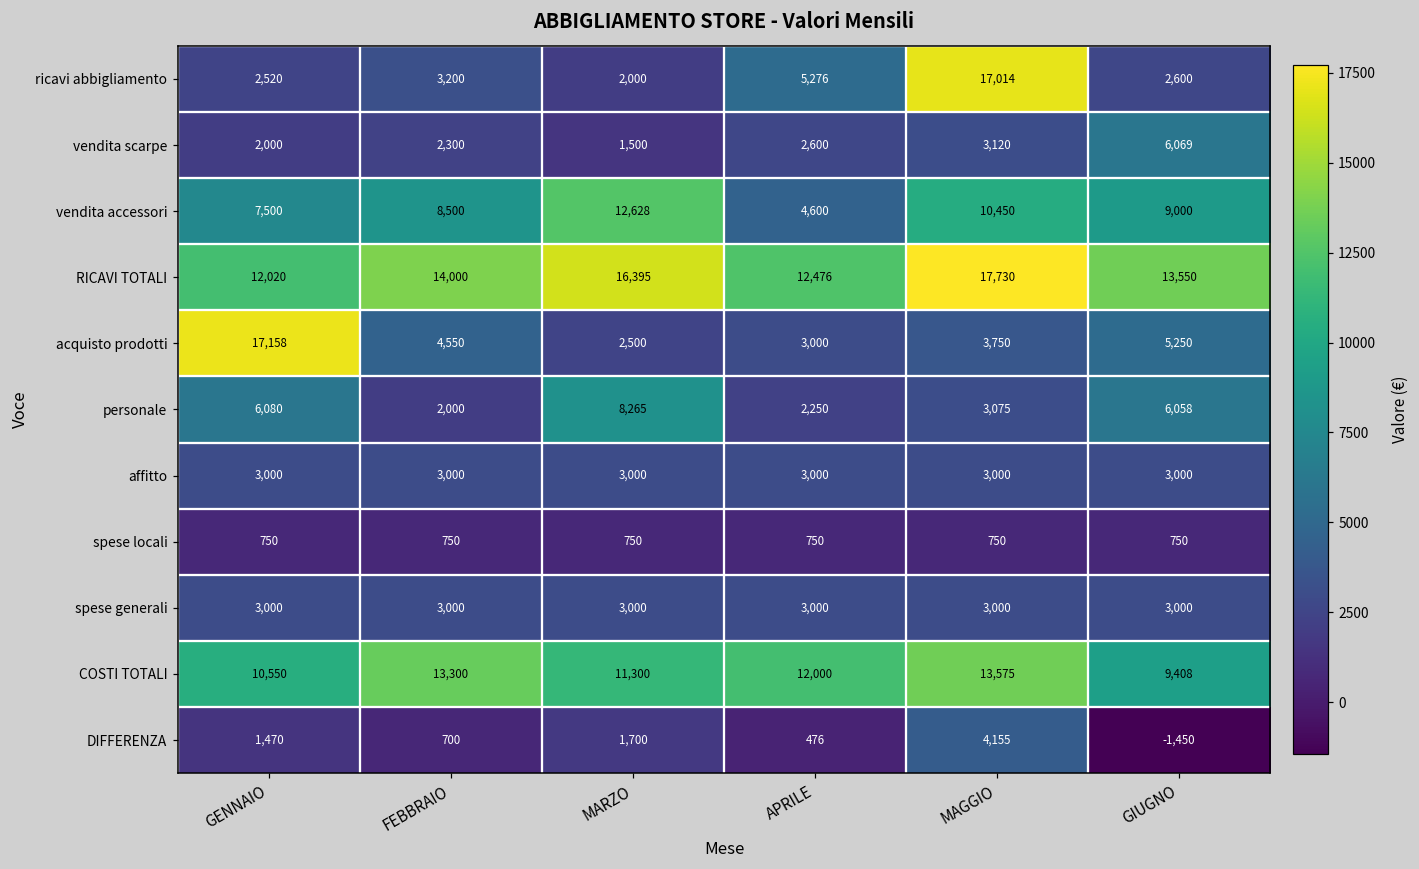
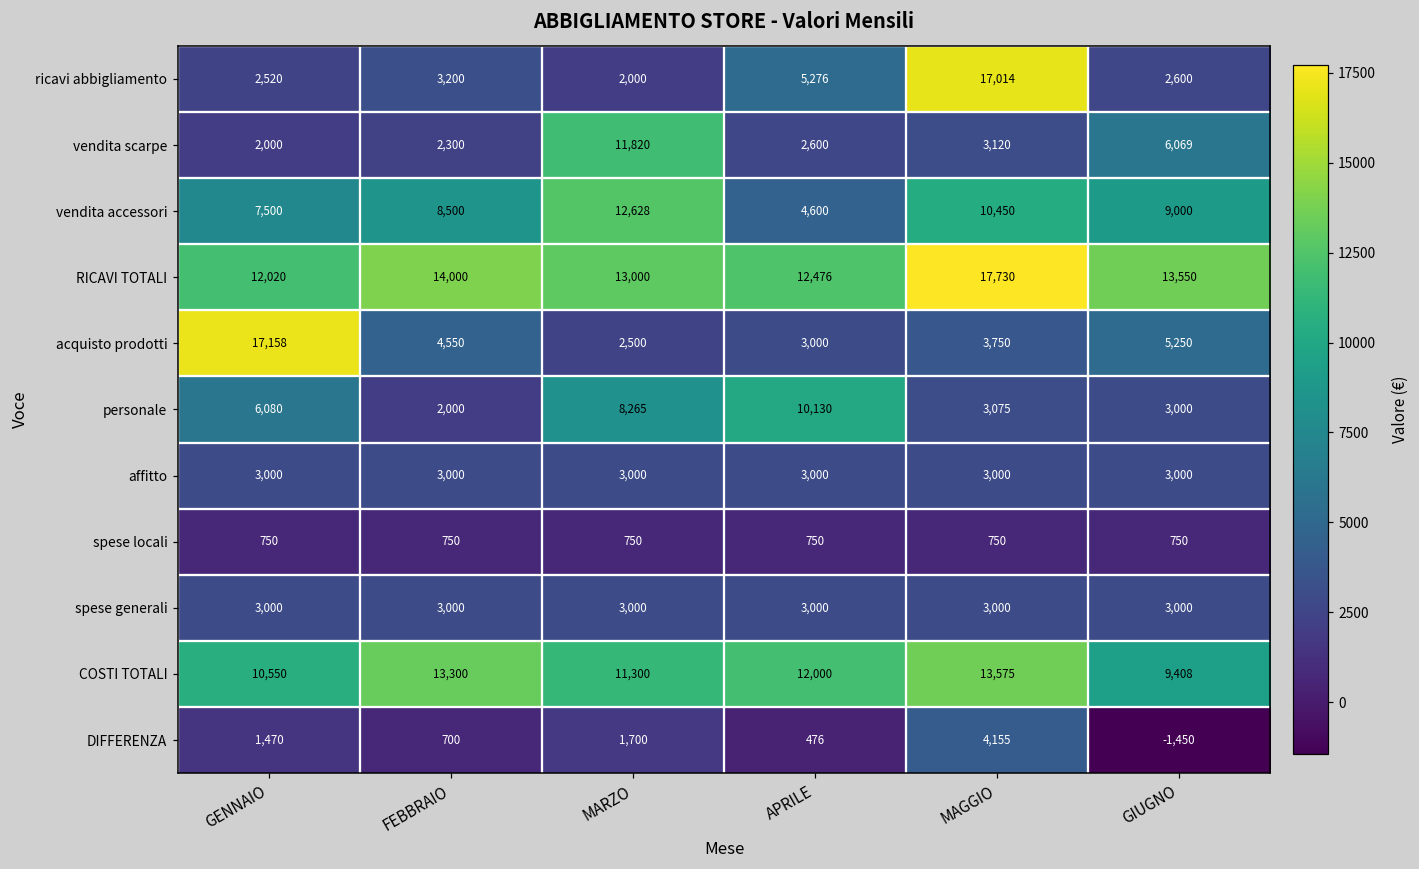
vendita scarpe, MARZO: 1,500 -> 11,820
RICAVI TOTALI, MARZO: 16,395 -> 13,000
personale, APRILE: 2,250 -> 10,130
personale, GIUGNO: 6,058 -> 3,000
